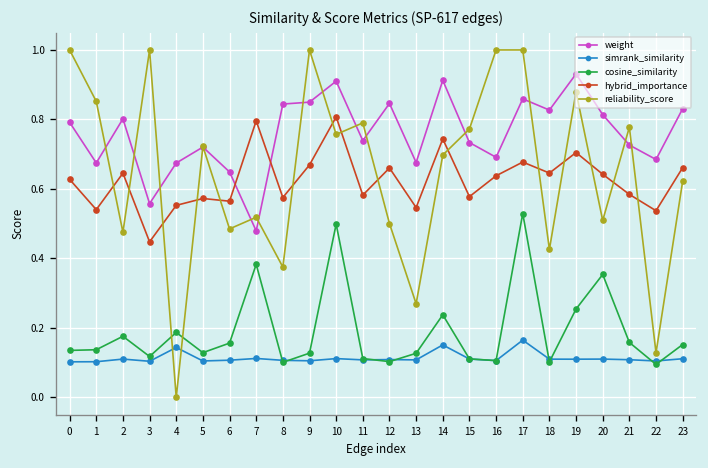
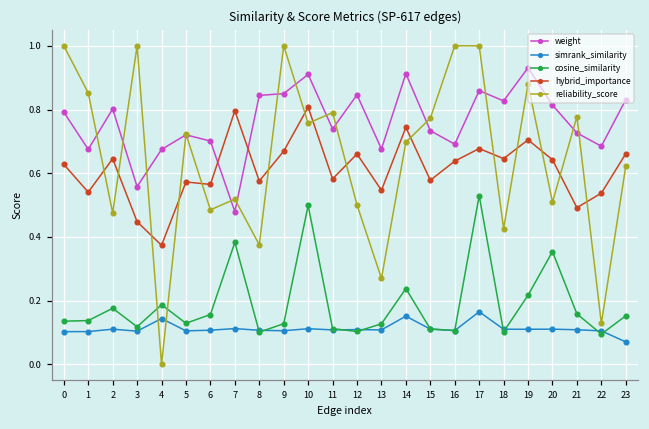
hybrid_importance, 4: 0.55 -> 0.37
weight, 6: 0.65 -> 0.70
cosine_similarity, 19: 0.25 -> 0.22
hybrid_importance, 21: 0.58 -> 0.49
simrank_similarity, 23: 0.11 -> 0.07
